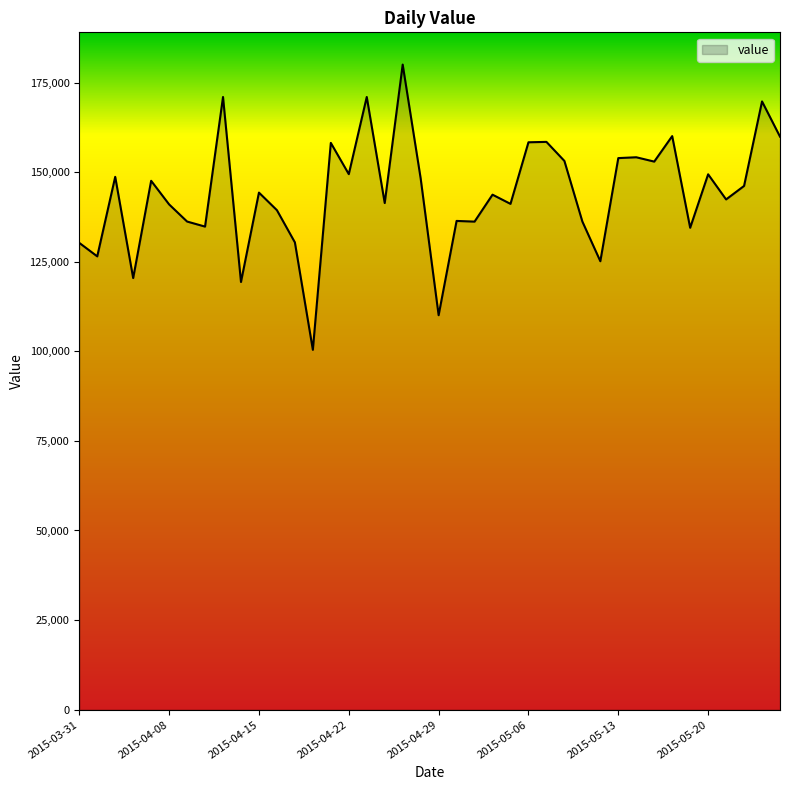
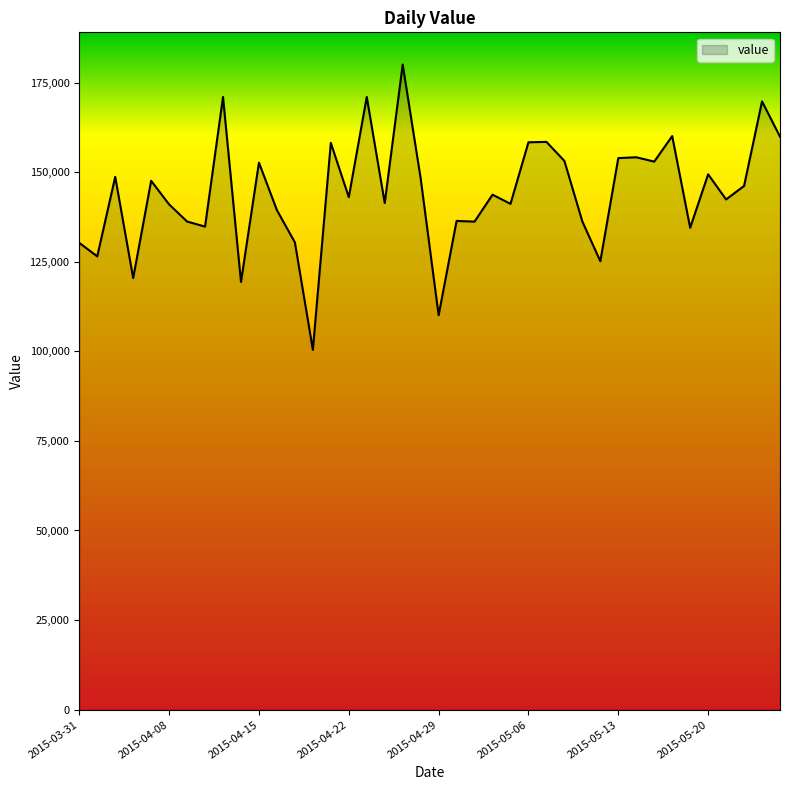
2015-04-15: 144,000 -> 153,000
2015-04-22: 149,000 -> 143,000
